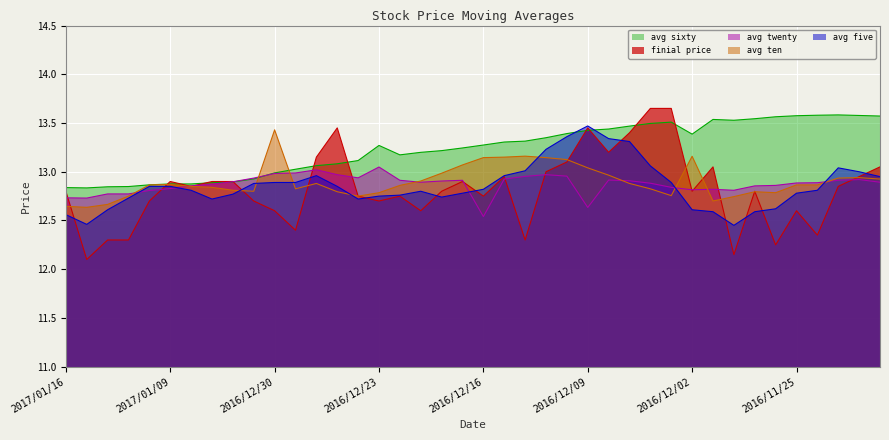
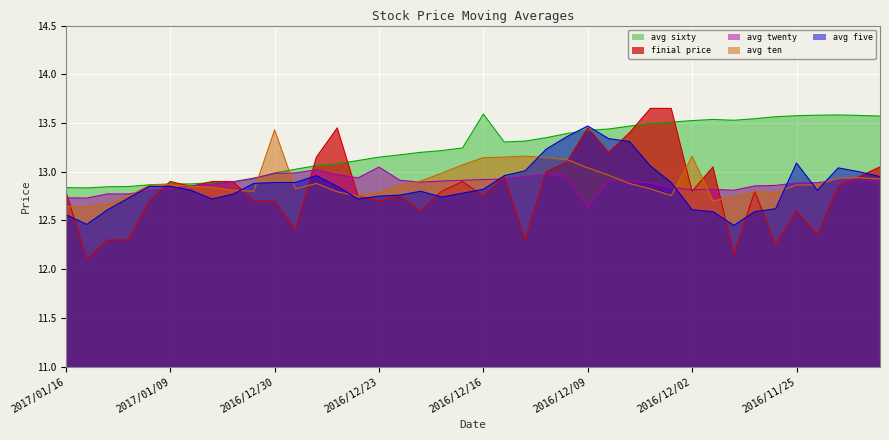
finial price, 2016/12/30: 12.6 -> 12.7
avg sixty, 2016/12/23: 13.3 -> 13.2
avg sixty, 2016/12/16: 13.3 -> 13.6
avg twenty, 2016/12/16: 12.5 -> 12.9
avg sixty, 2016/12/02: 13.4 -> 13.5
avg five, 2016/11/25: 12.8 -> 13.1
